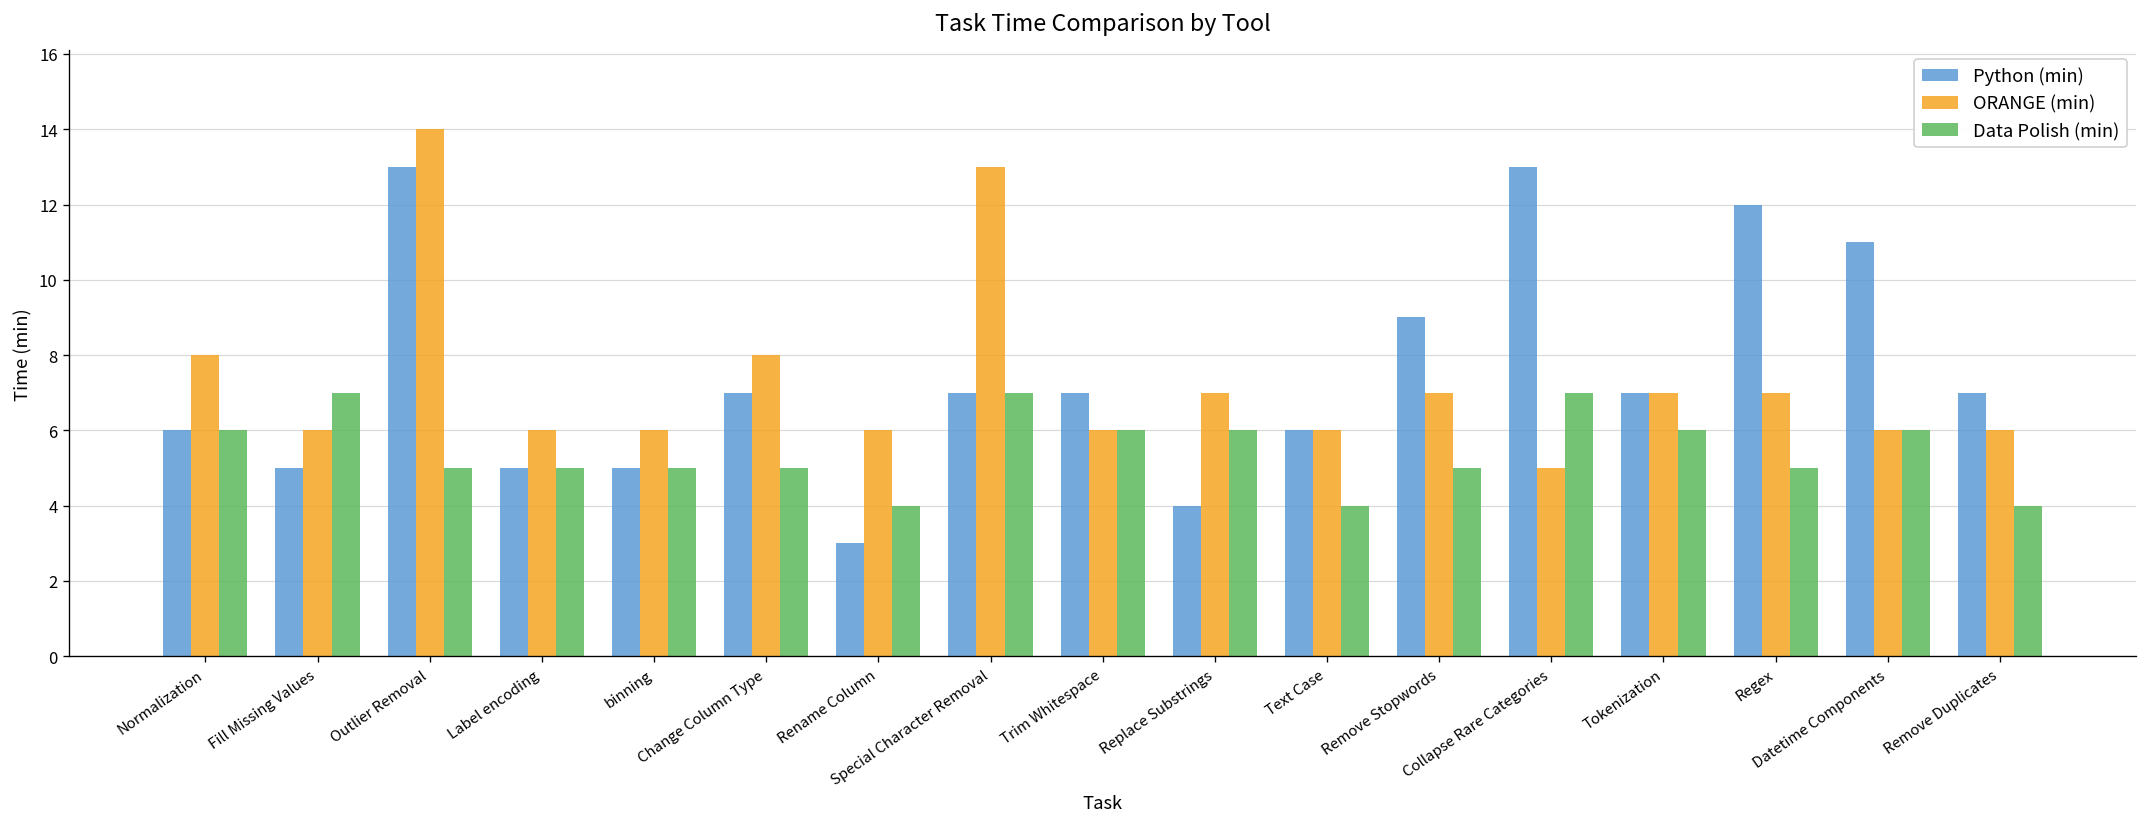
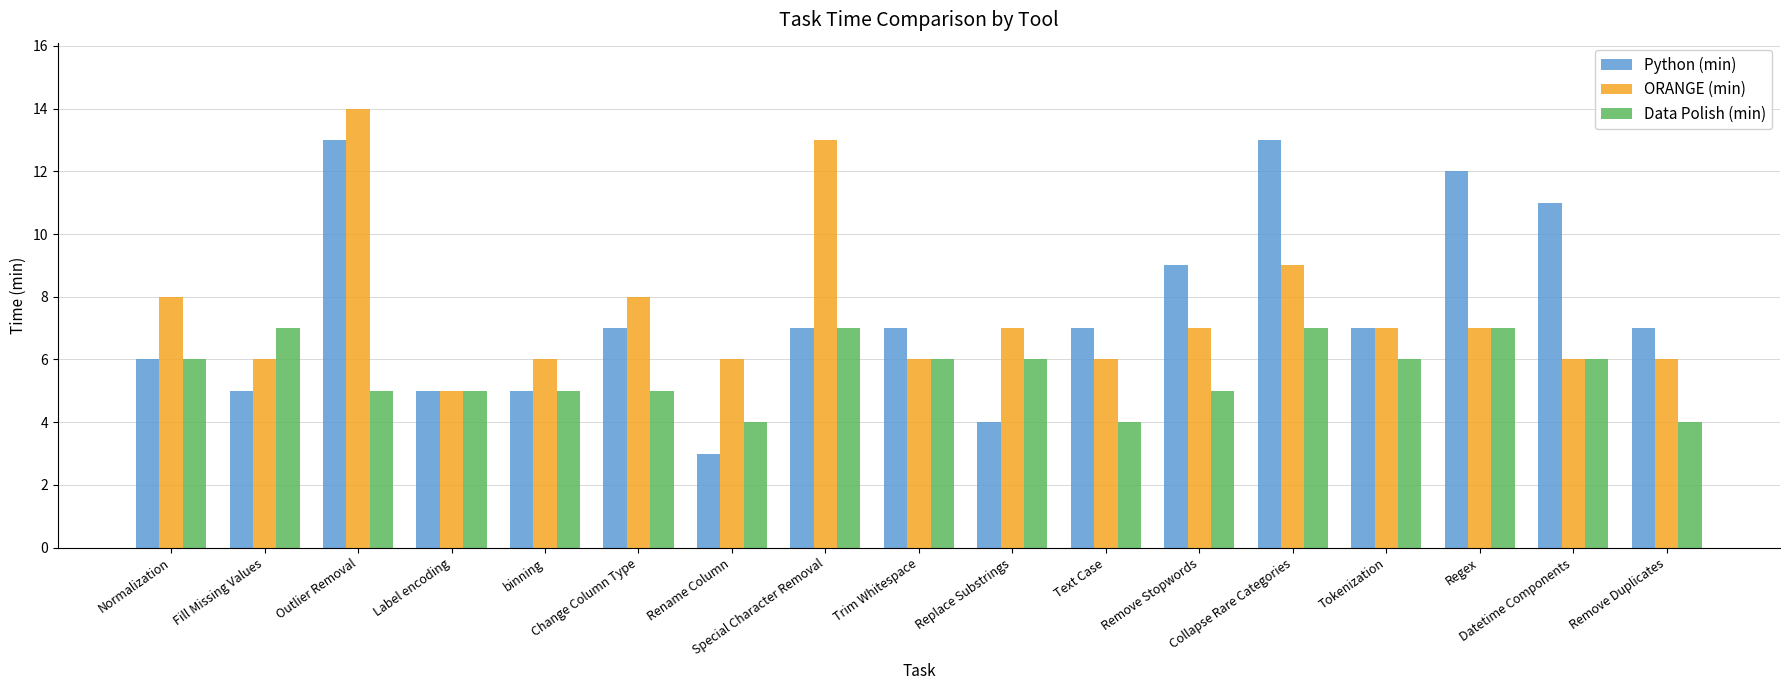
ORANGE (min), Label encoding: 6 -> 5
Python (min), Text Case: 6 -> 7
ORANGE (min), Collapse Rare Categories: 5 -> 9
Data Polish (min), Regex: 5 -> 7
